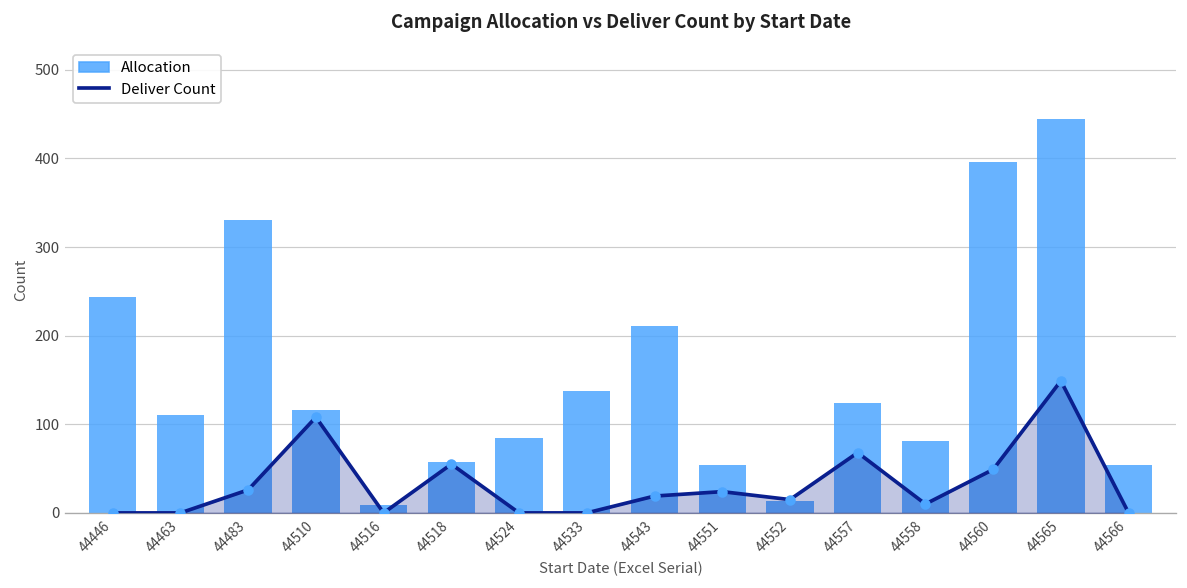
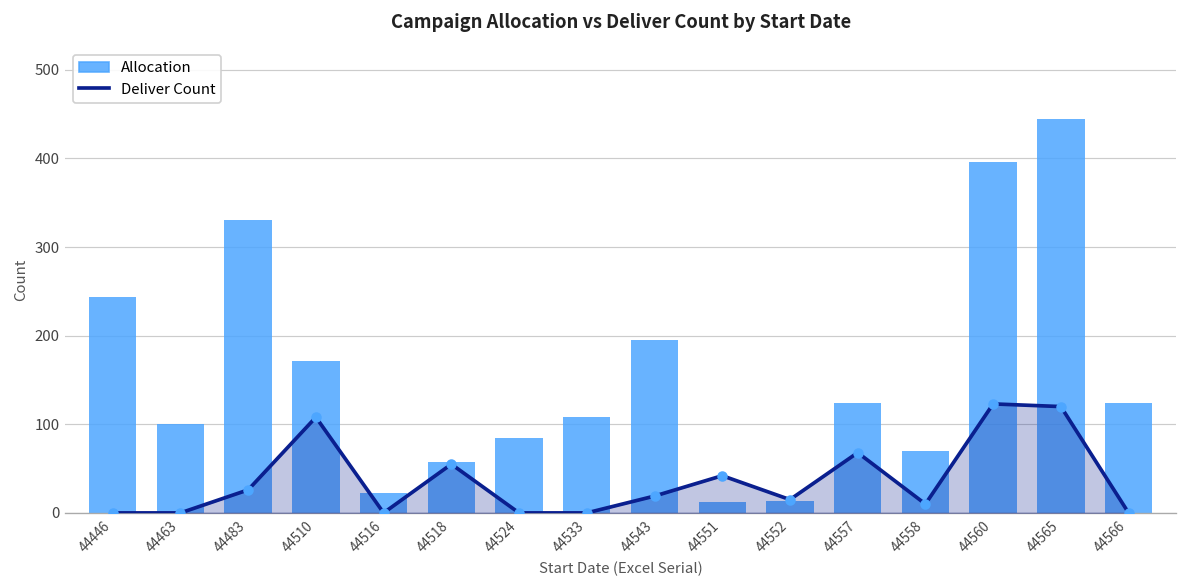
Allocation, 44463: 110 -> 100
Allocation, 44510: 120 -> 170
Allocation, 44516: 10 -> 20
Allocation, 44533: 140 -> 110
Allocation, 44543: 210 -> 200
Deliver Count, 44551: 20 -> 40
Allocation, 44551: 50 -> 10
Allocation, 44558: 80 -> 70
Deliver Count, 44560: 50 -> 120
Deliver Count, 44565: 150 -> 120
Allocation, 44566: 50 -> 120
